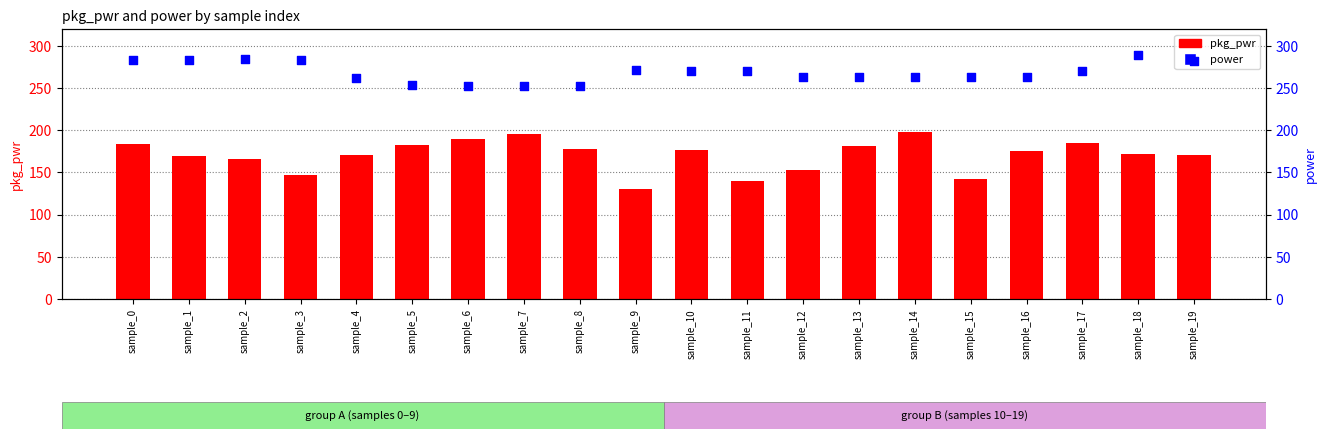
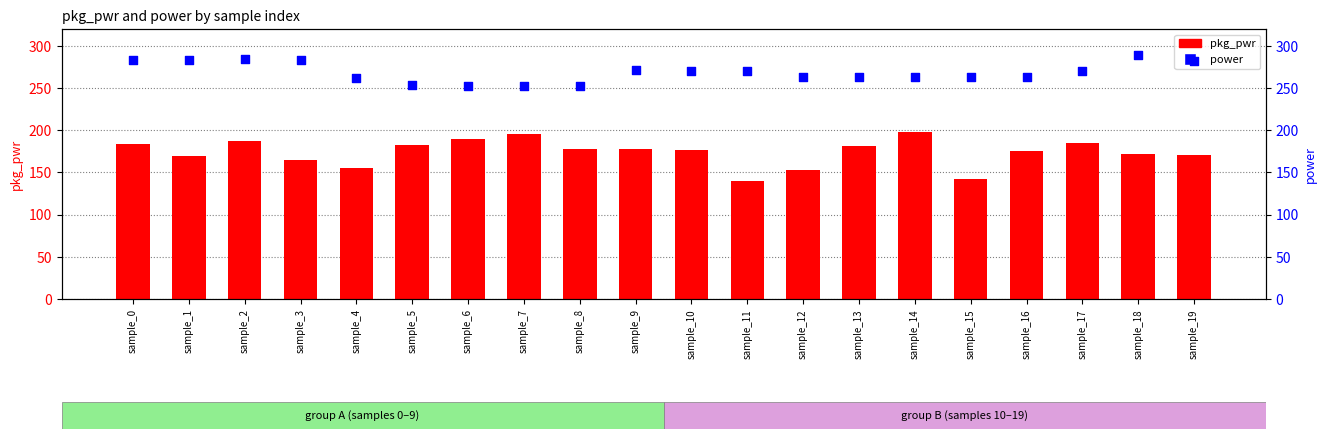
pkg_pwr, sample_2: 170 -> 190
pkg_pwr, sample_3: 150 -> 160
pkg_pwr, sample_4: 170 -> 160
pkg_pwr, sample_9: 130 -> 180
